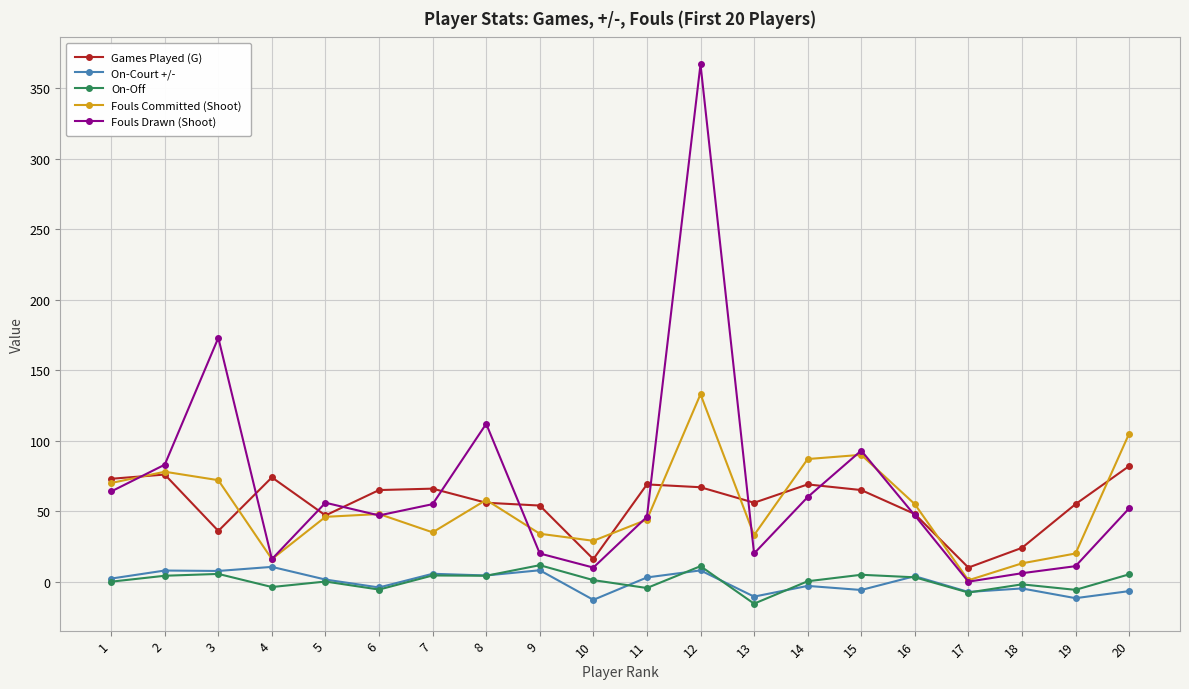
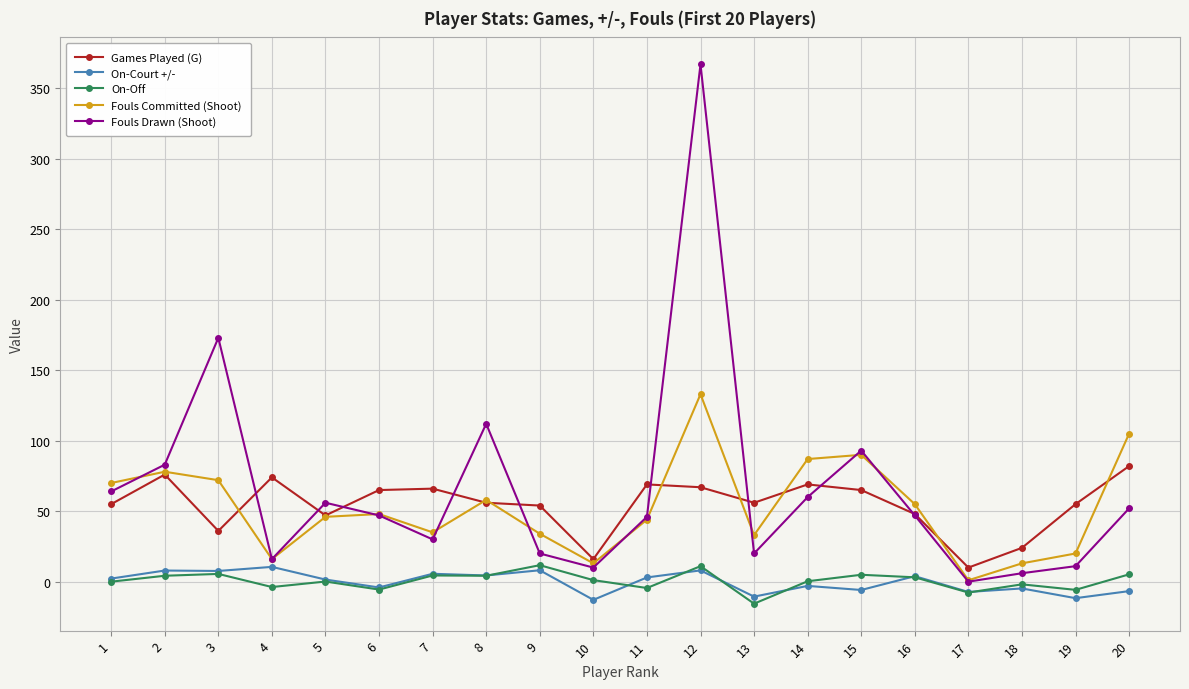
Games Played (G), 1: 73 -> 55
Fouls Drawn (Shoot), 7: 55 -> 30
Fouls Committed (Shoot), 10: 29 -> 13
